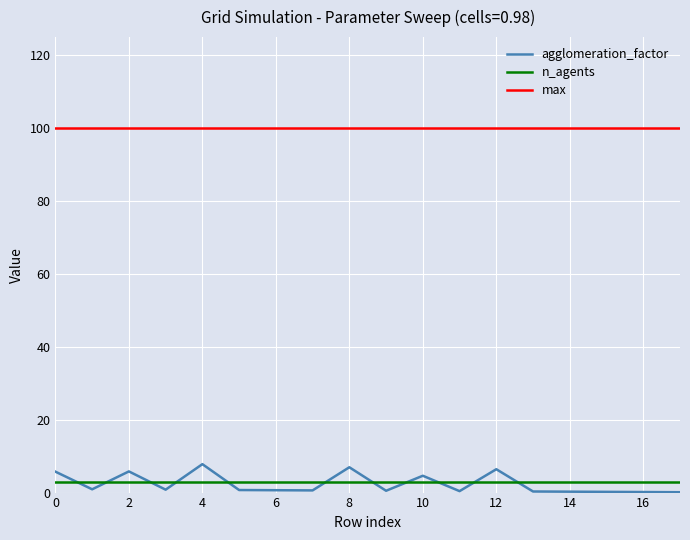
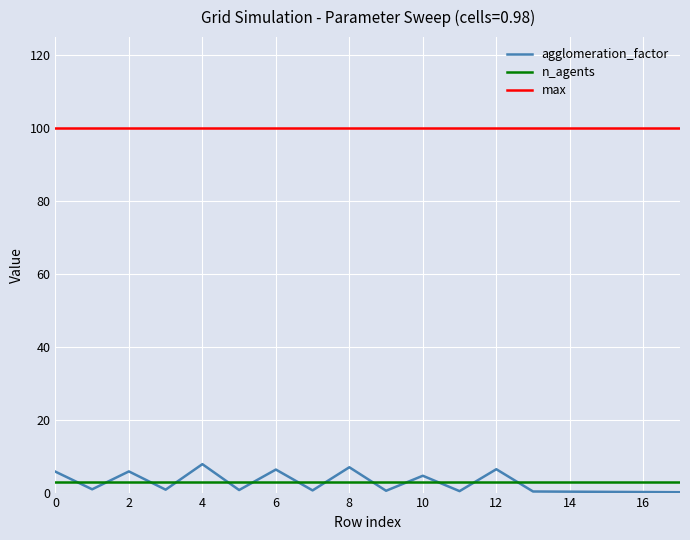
agglomeration_factor, 6: 1 -> 6
